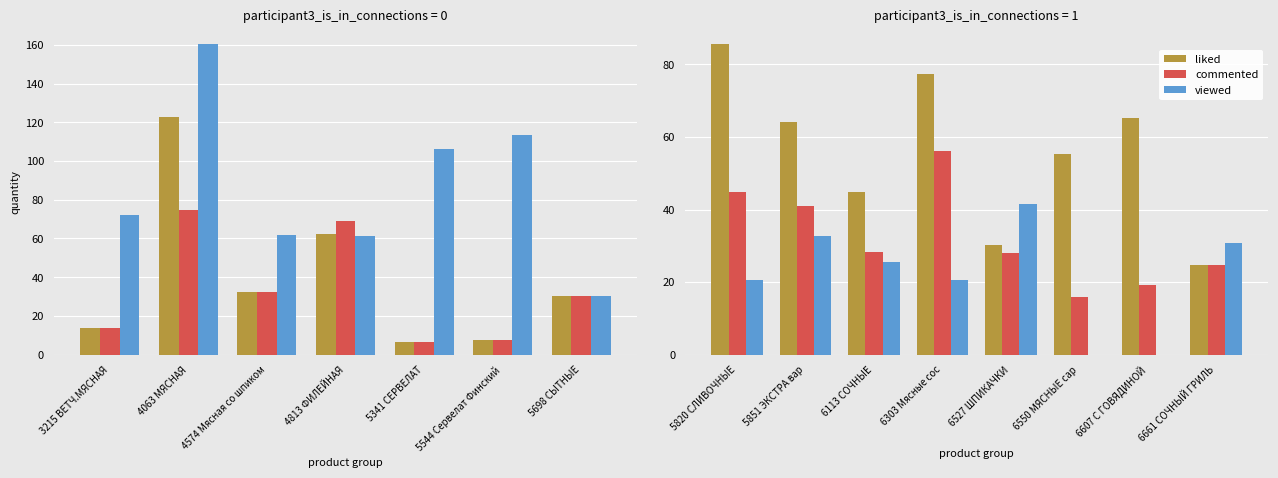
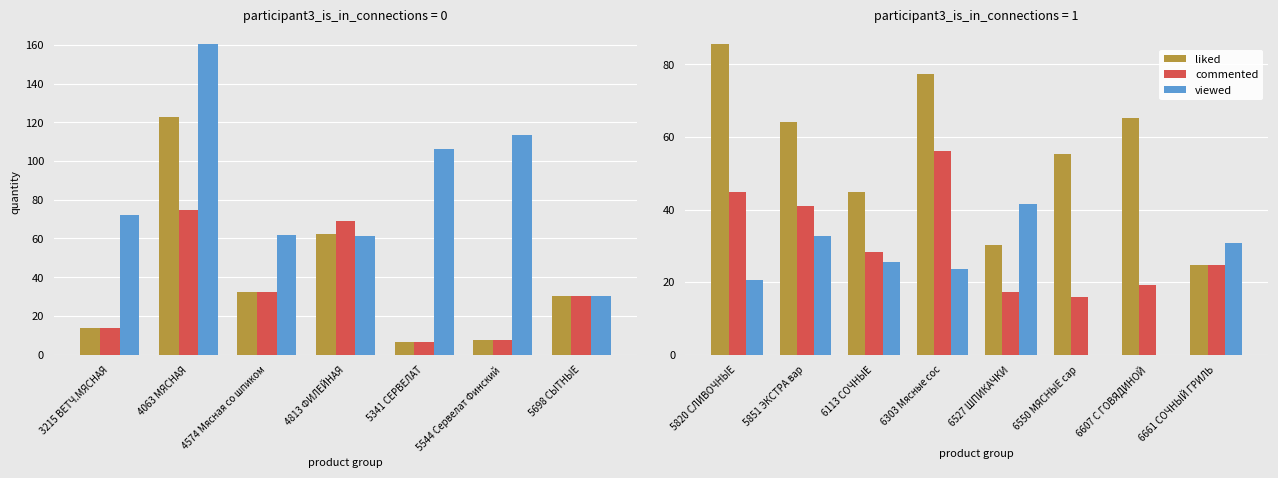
participant3_is_in_connections = 1, viewed, 6303 Мясные сос: 21 -> 24
participant3_is_in_connections = 1, commented, 6527 ШПИКАЧКИ: 28 -> 17
